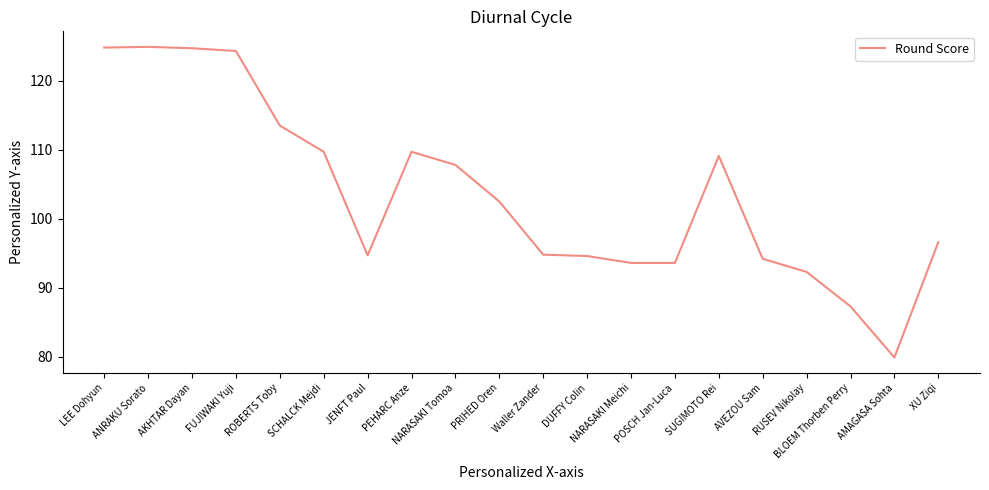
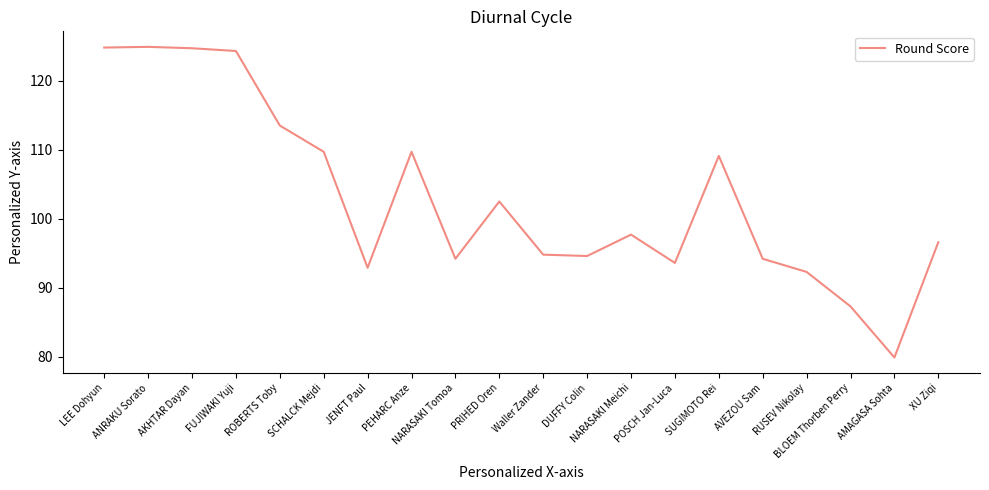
JENFT Paul: 95 -> 93
NARASAKI Tomoa: 108 -> 94
NARASAKI Meichi: 94 -> 98
